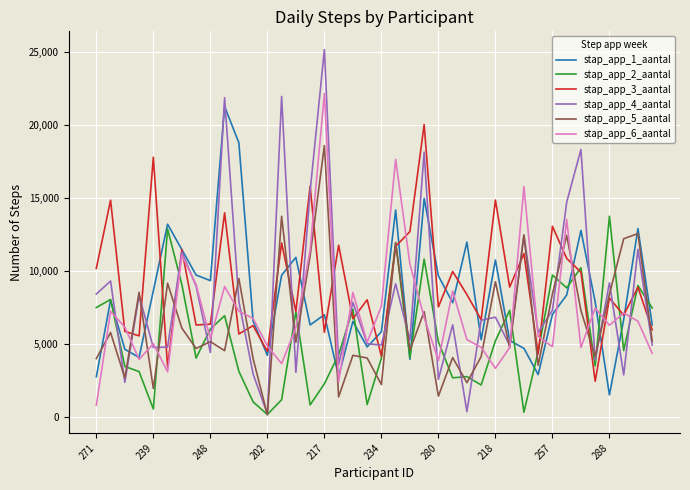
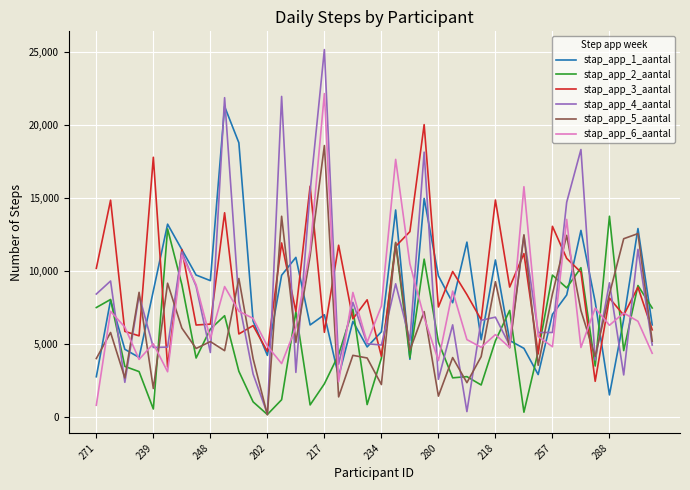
stap_app_6_aantal, 218: 3,300 -> 5,600
stap_app_4_aantal, 257: 7,300 -> 5,800
